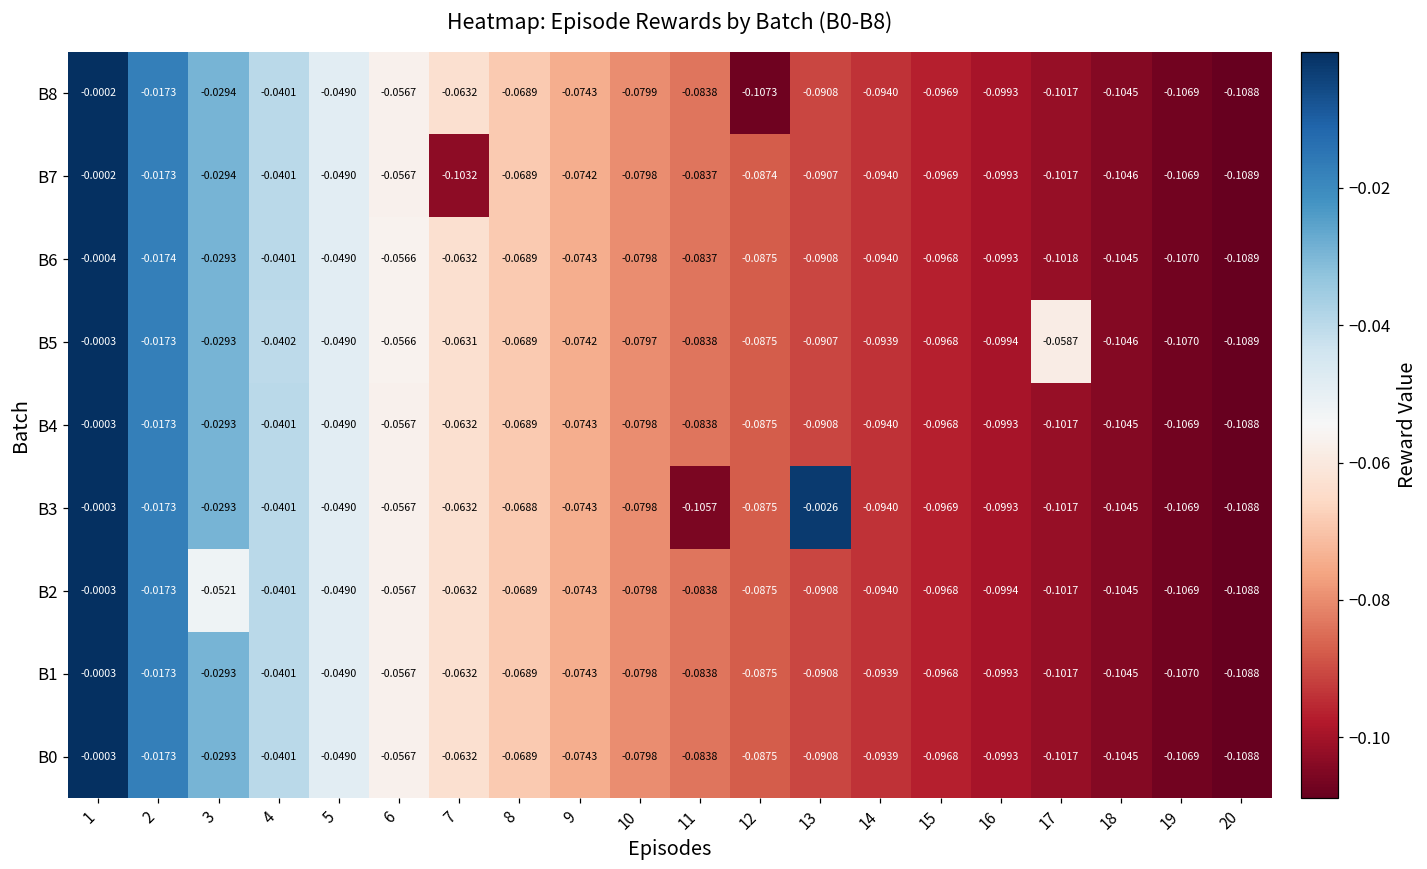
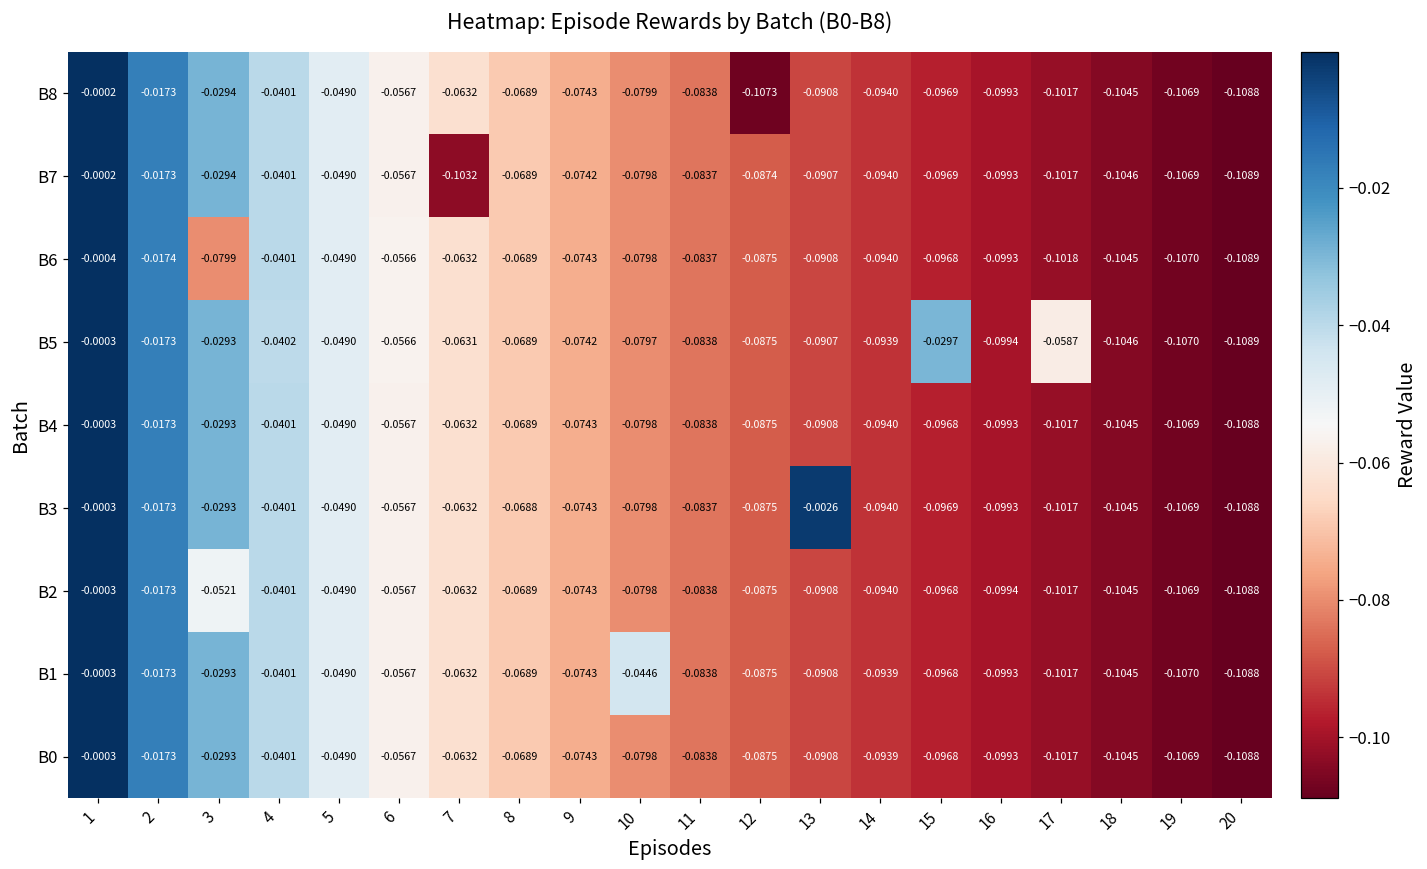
B6, 3: -0.0293 -> -0.0799
B5, 15: -0.0968 -> -0.0297
B3, 11: -0.1057 -> -0.0837
B1, 10: -0.0798 -> -0.0446
